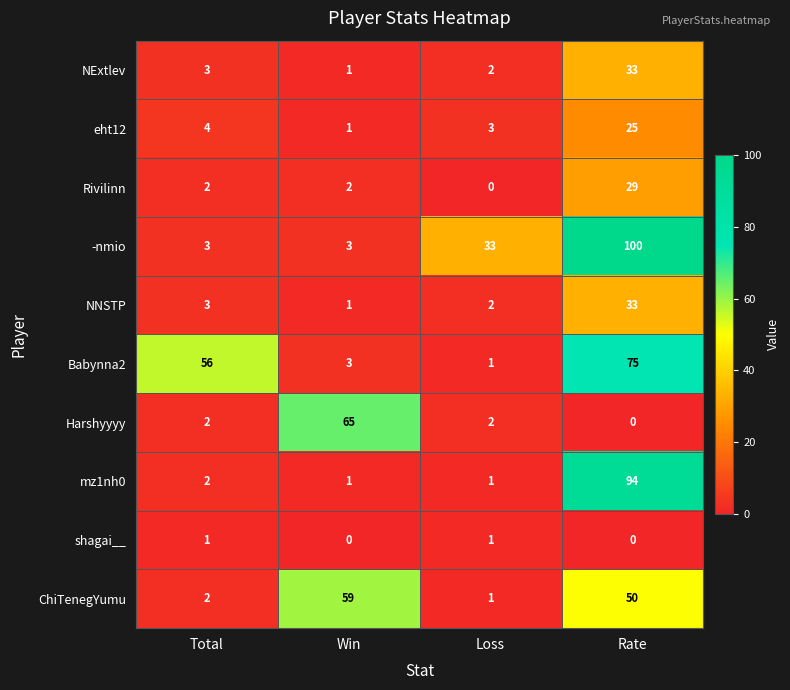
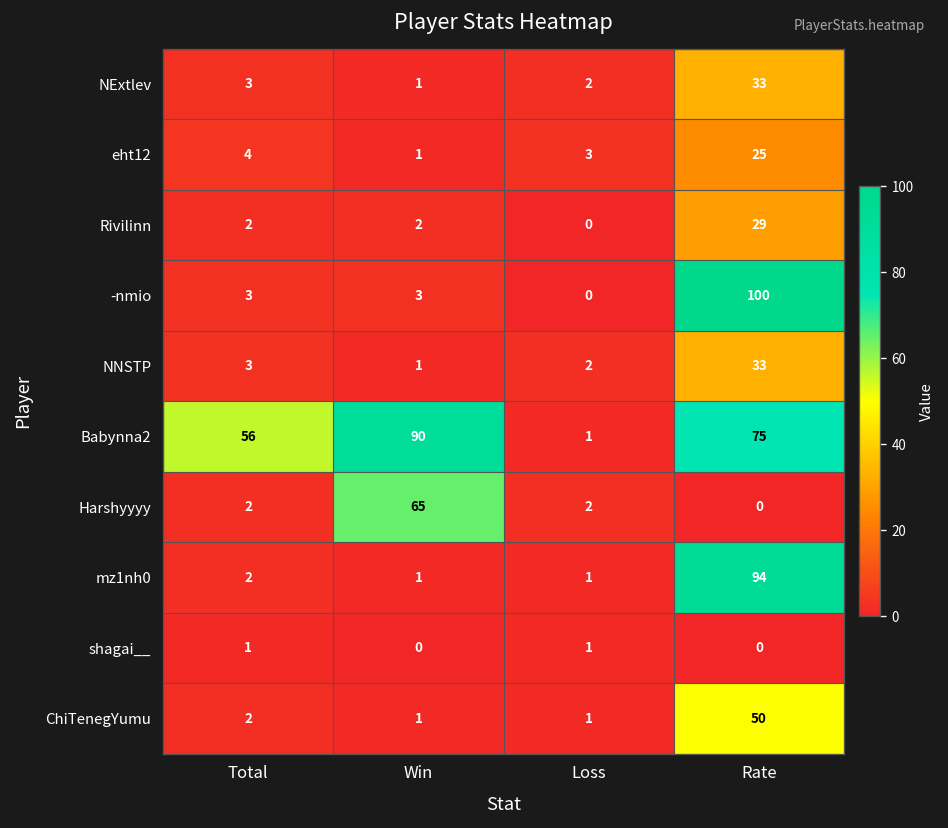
-nmio, Loss: 33 -> 0
Babynna2, Win: 3 -> 90
ChiTenegYumu, Win: 59 -> 1
